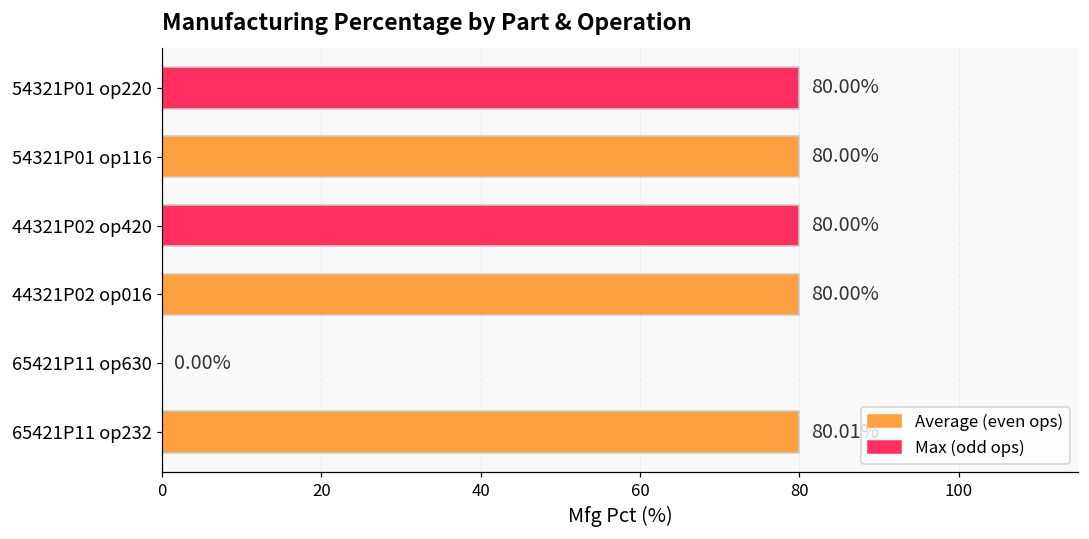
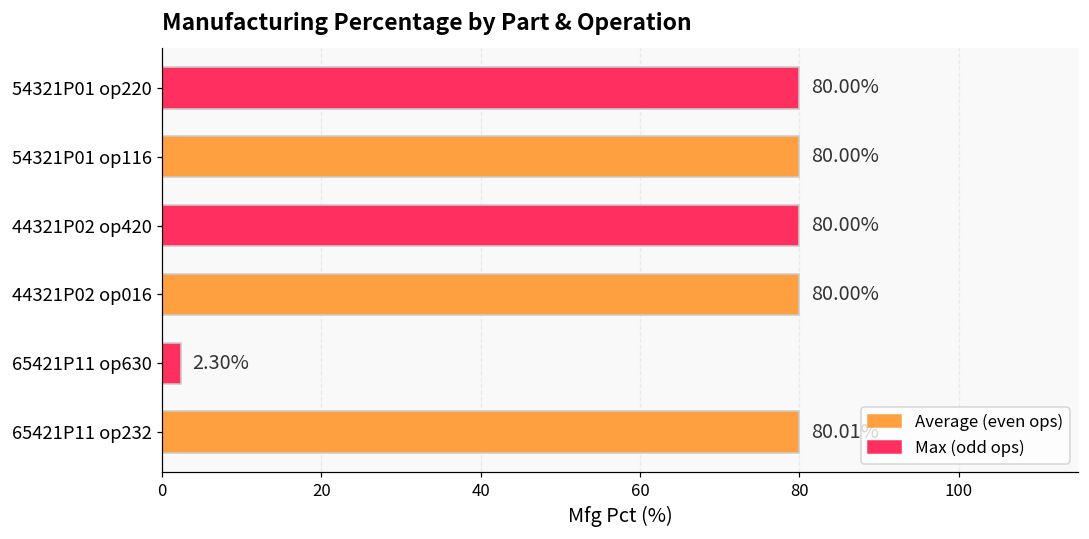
65421P11 op630: 0.00% -> 2.30%
